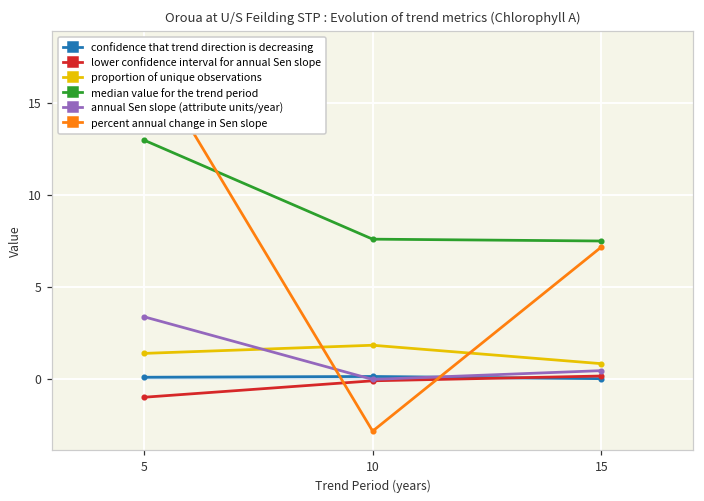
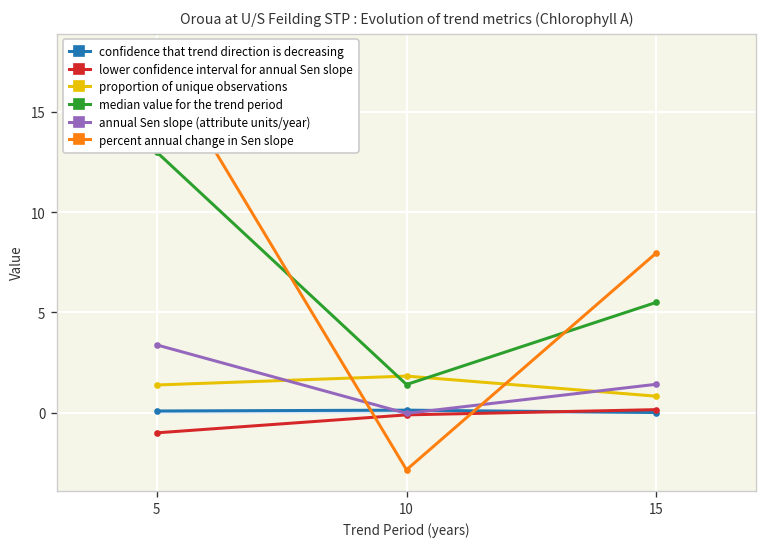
median value for the trend period, 10: 7.6 -> 1.4
median value for the trend period, 15: 7.5 -> 5.5
annual Sen slope (attribute units/year), 15: 0.4 -> 1.4
percent annual change in Sen slope, 15: 7.2 -> 8.0
